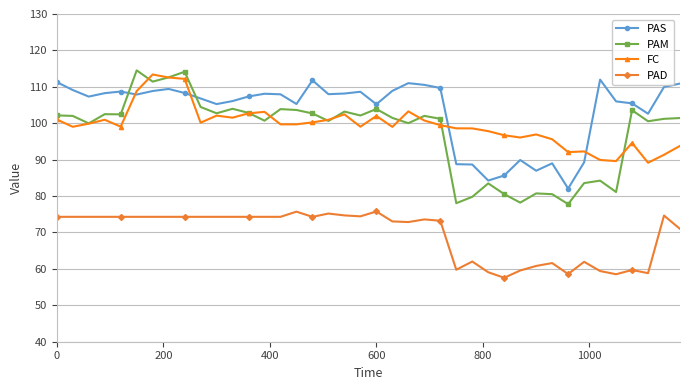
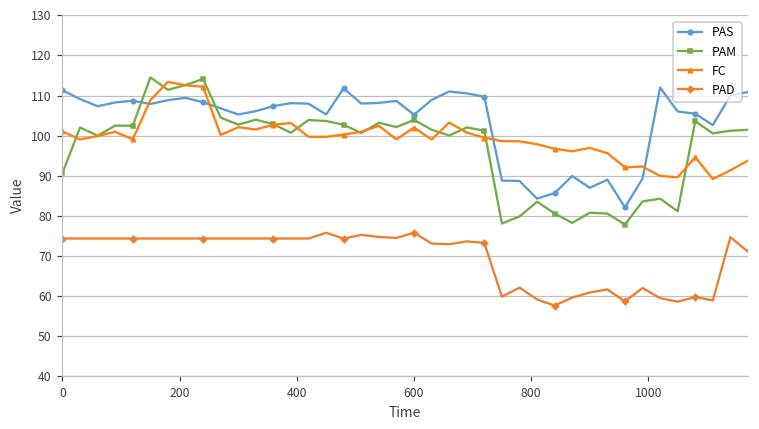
PAM, 0: 102 -> 91
